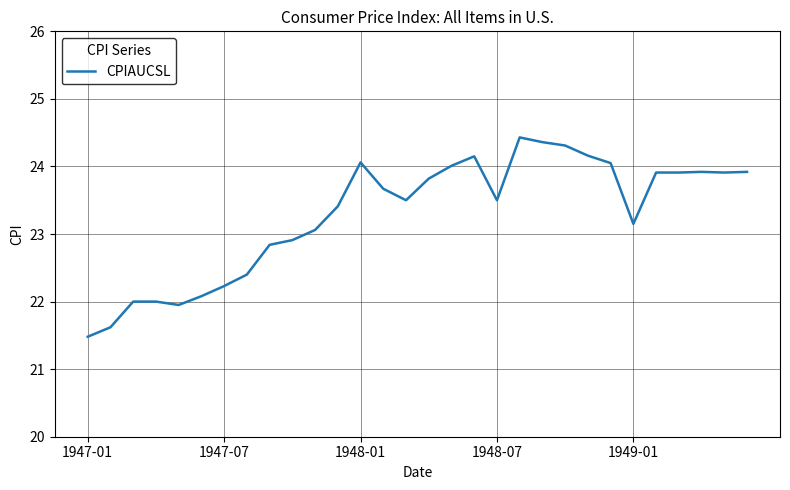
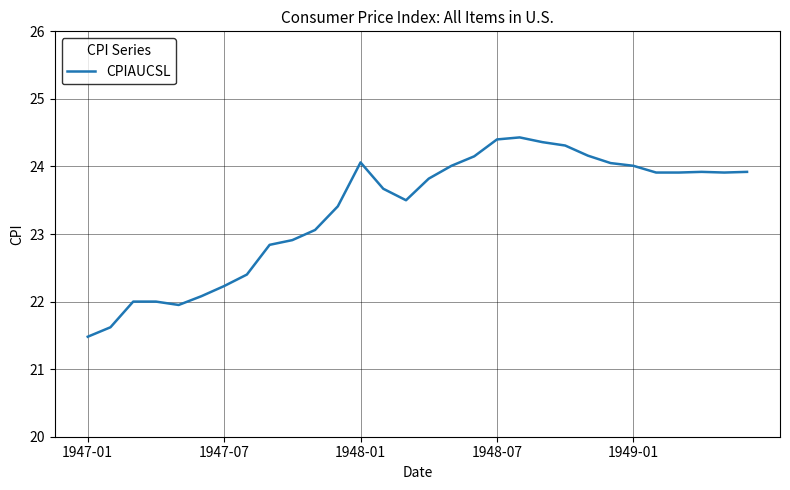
1948-07: 23.5 -> 24.4
1949-01: 23.2 -> 24.0
